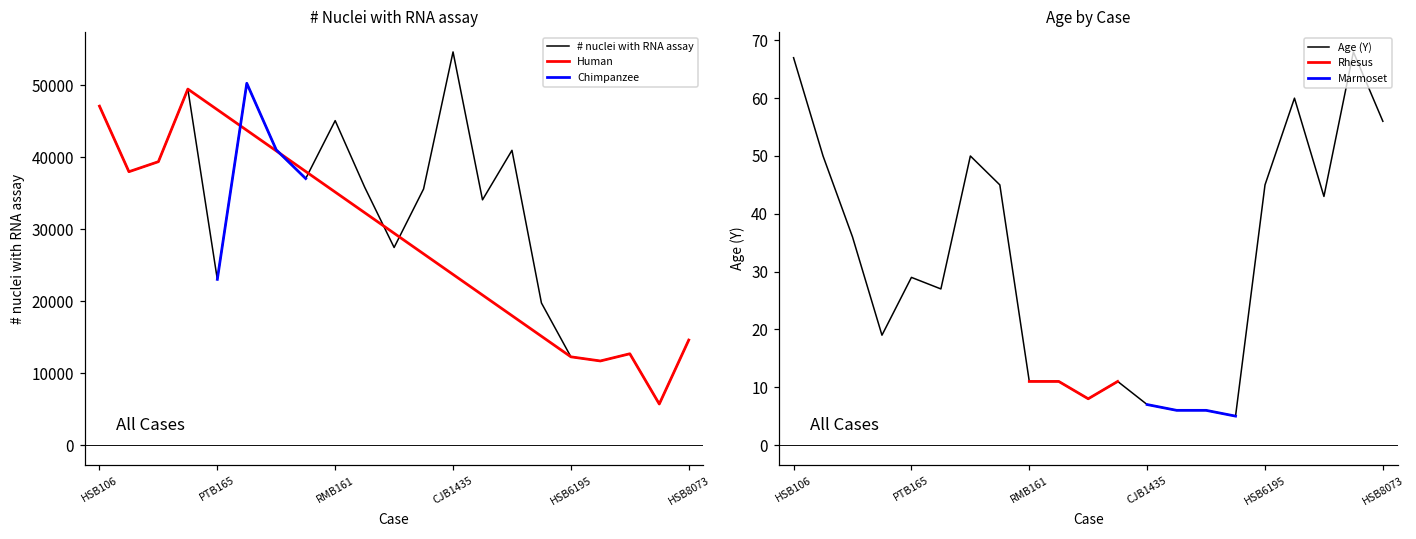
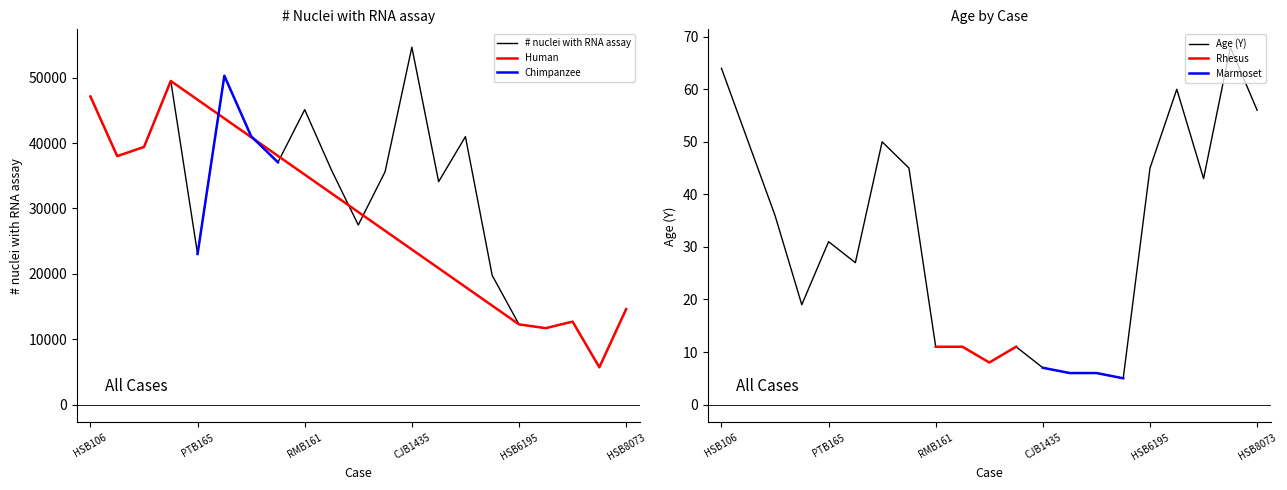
Age by Case, Age (Y), HSB106: 67 -> 64
Age by Case, Age (Y), PTB165: 29 -> 31
